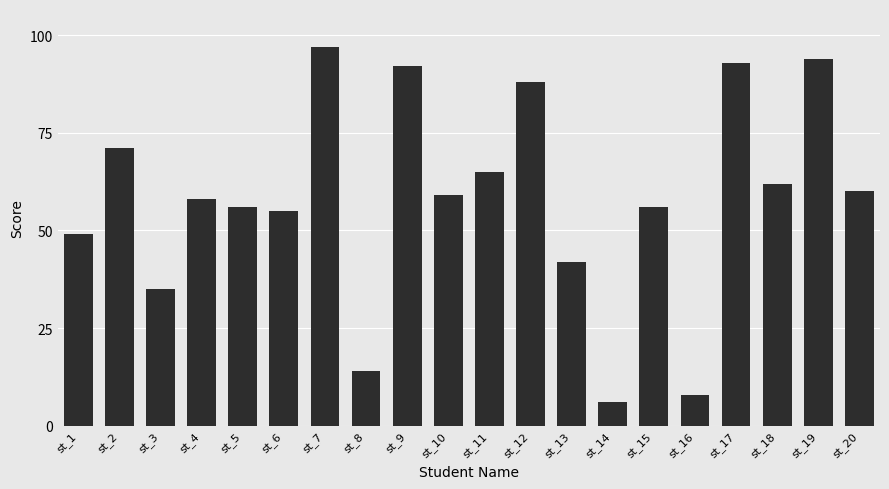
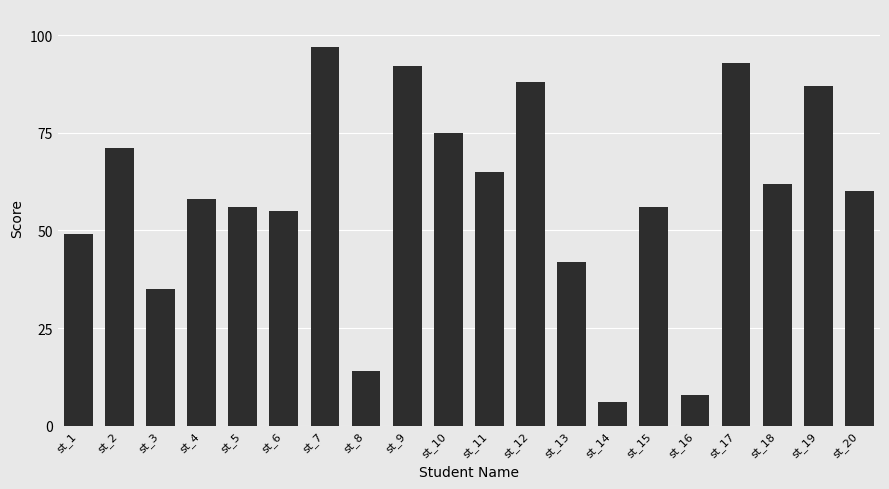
st_10: 59 -> 75
st_19: 94 -> 87
